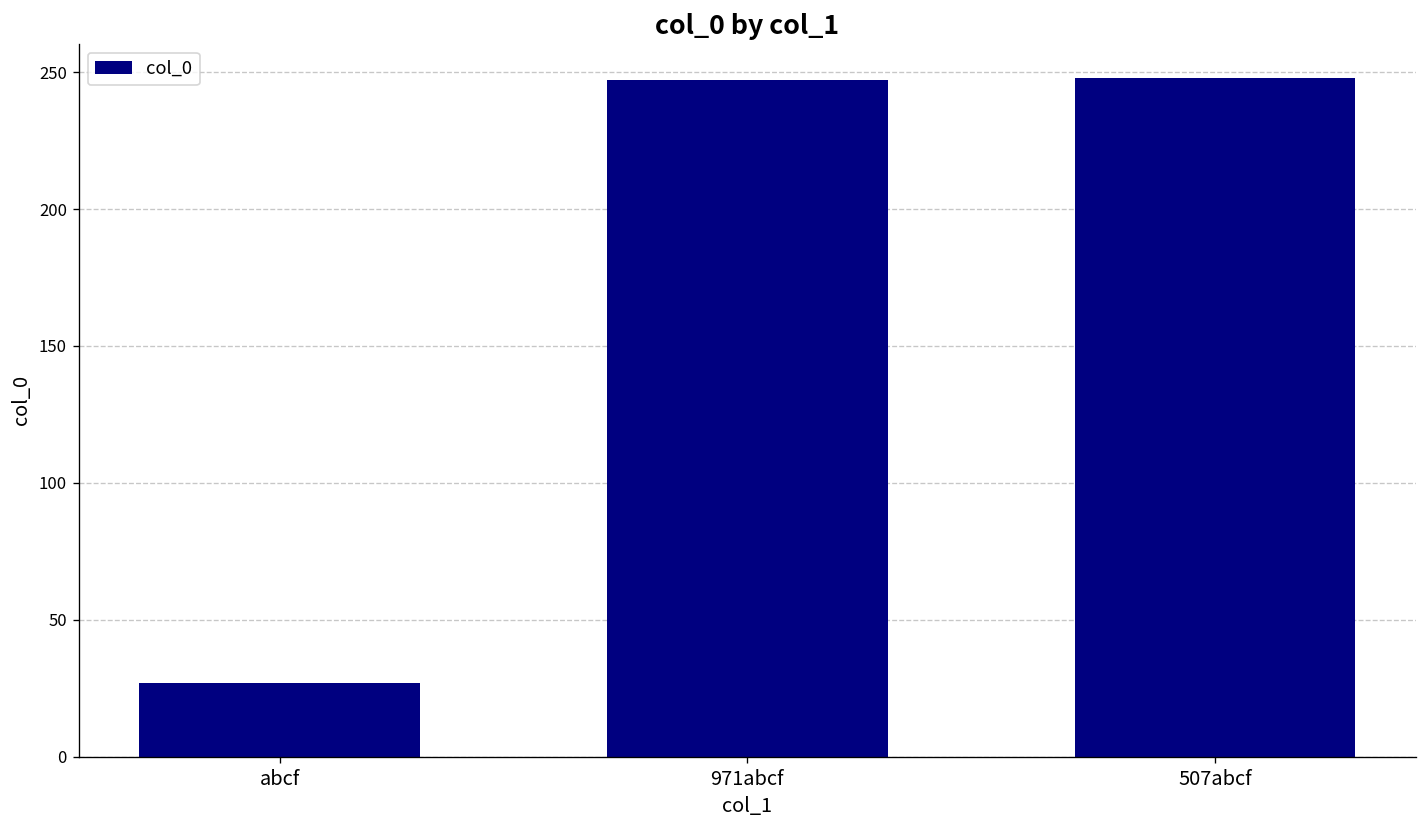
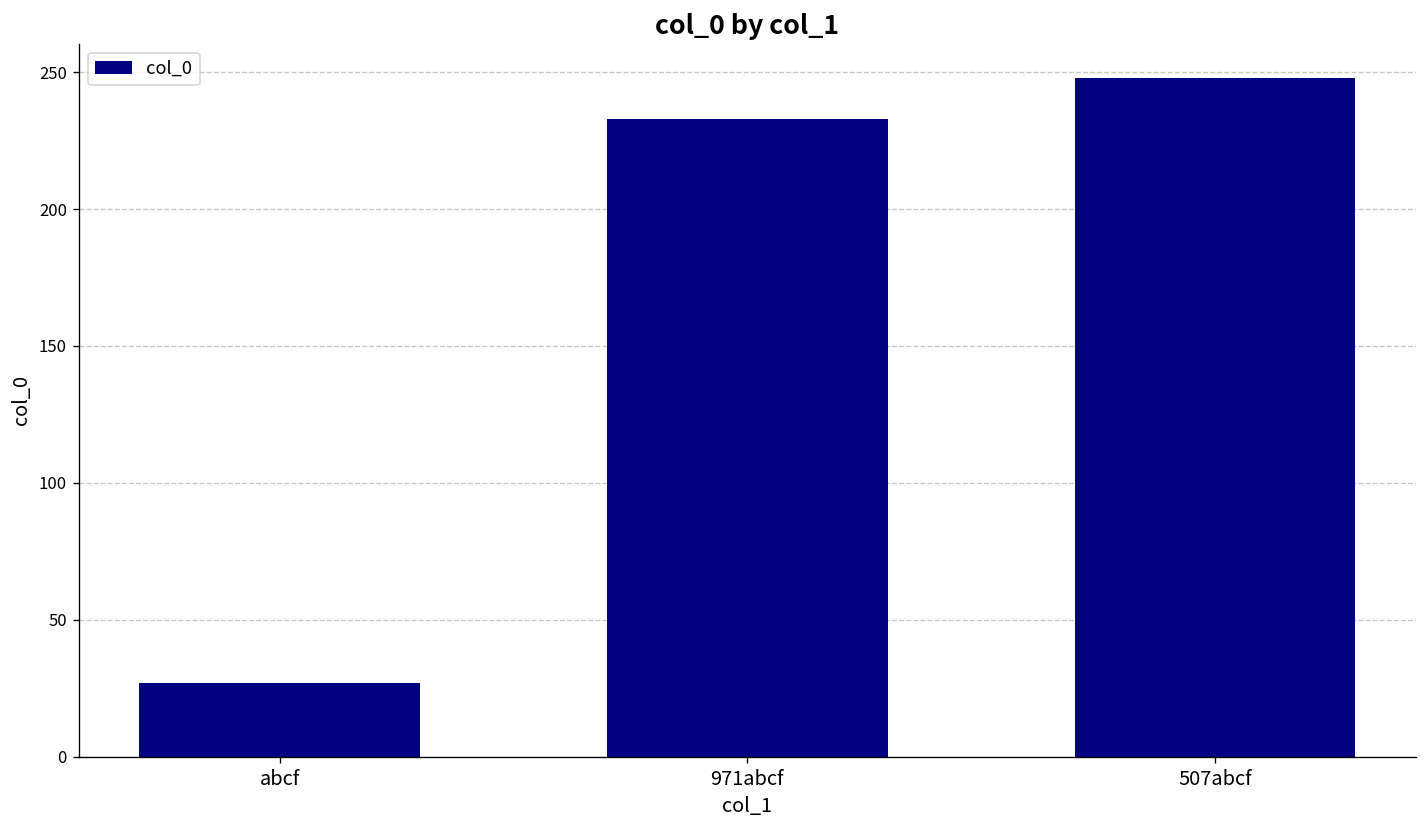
971abcf: 247 -> 233
